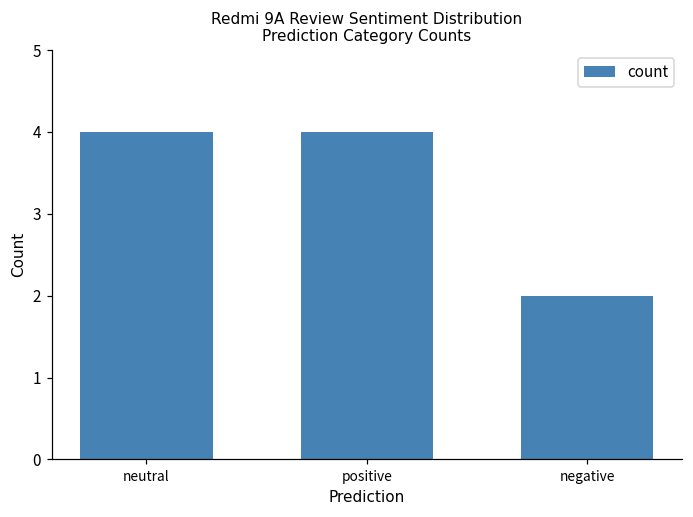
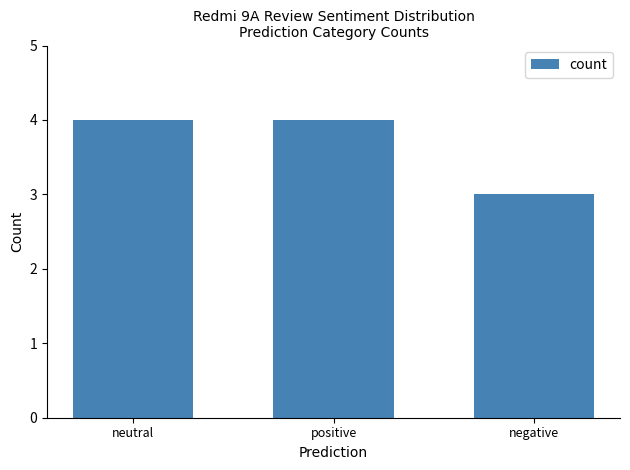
negative: 2 -> 3
